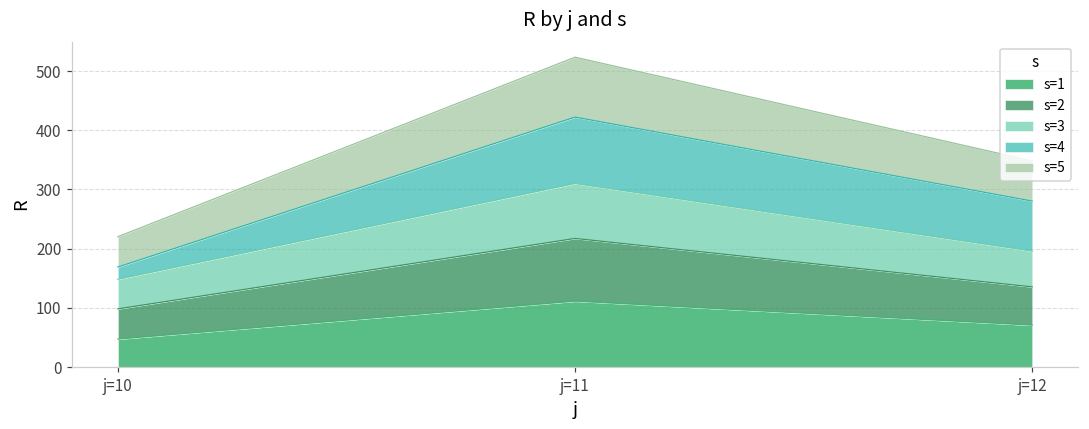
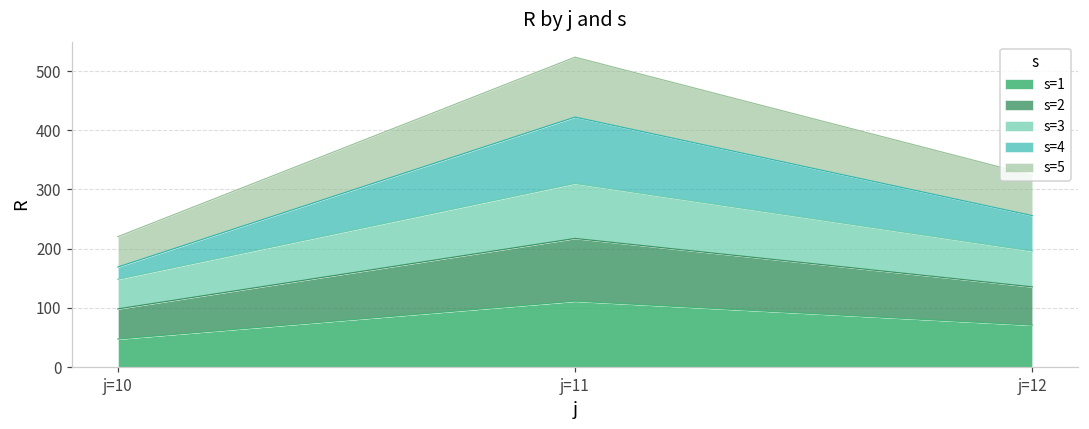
s=4, j=12: 80 -> 60
